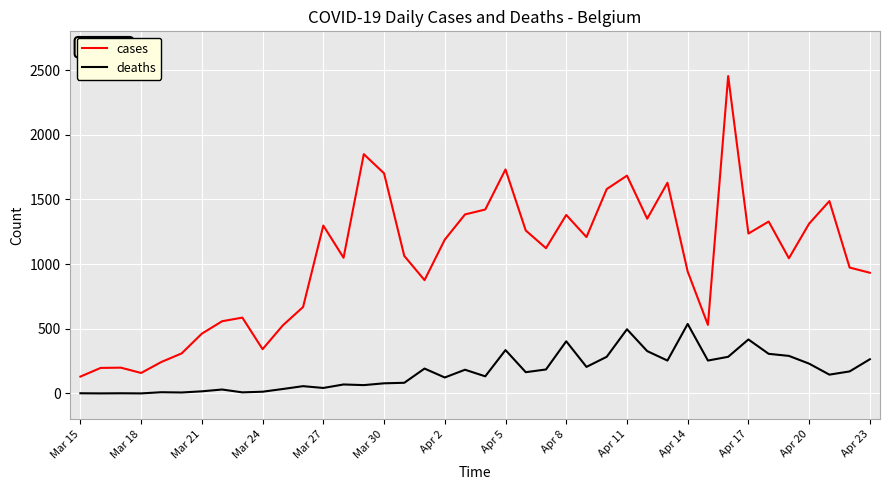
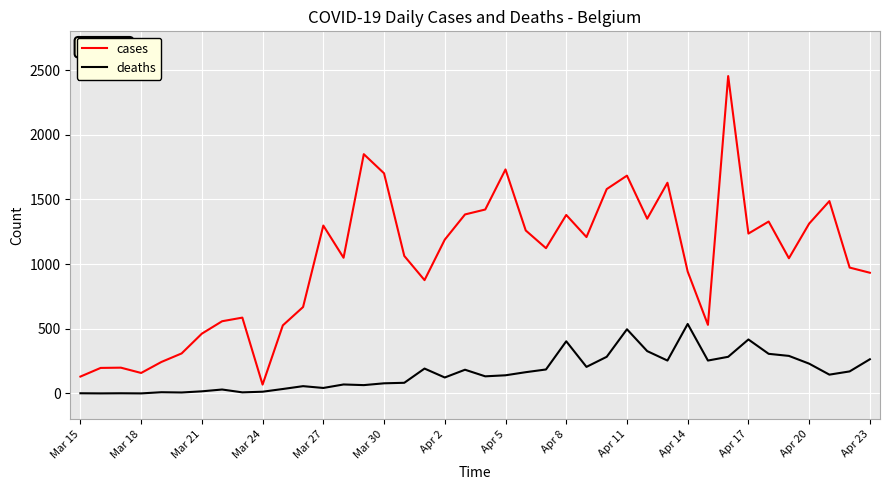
cases, Mar 24: 340 -> 70
deaths, Apr 5: 340 -> 140
